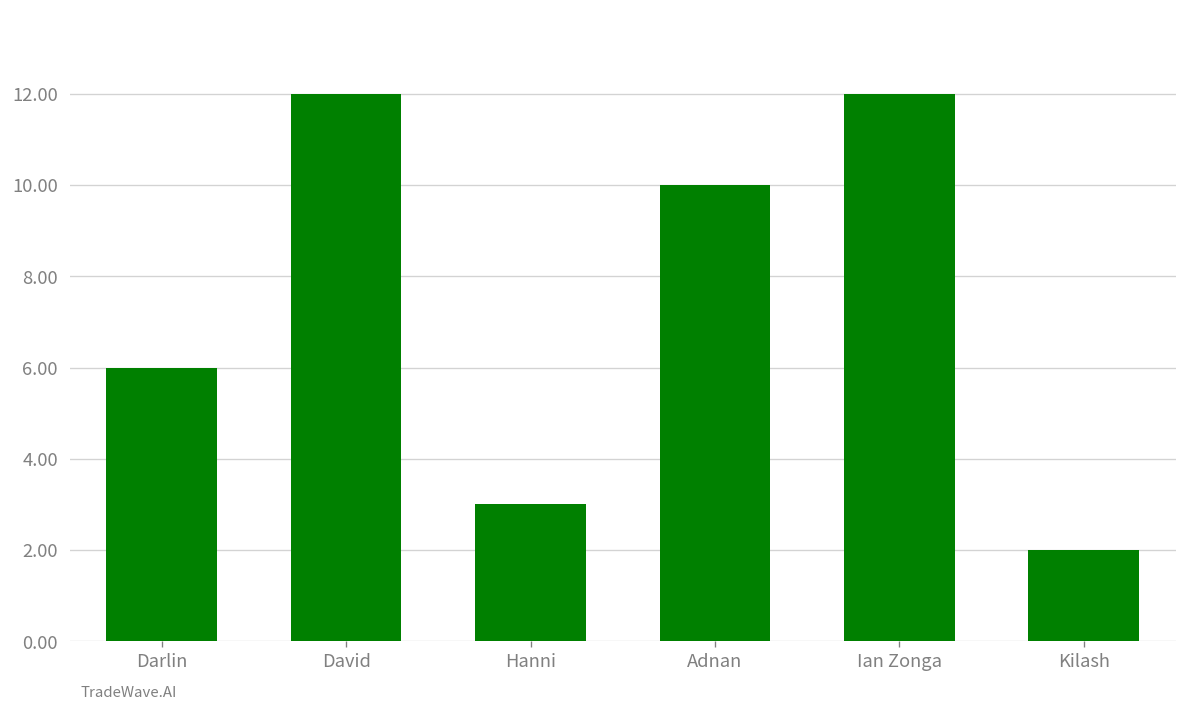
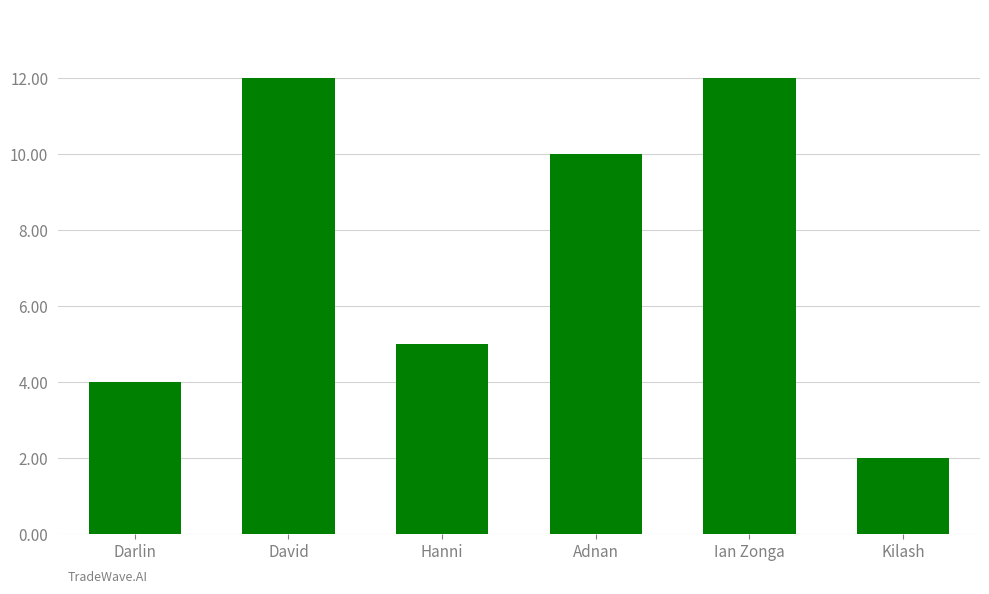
Darlin: 6 -> 4
Hanni: 3 -> 5
